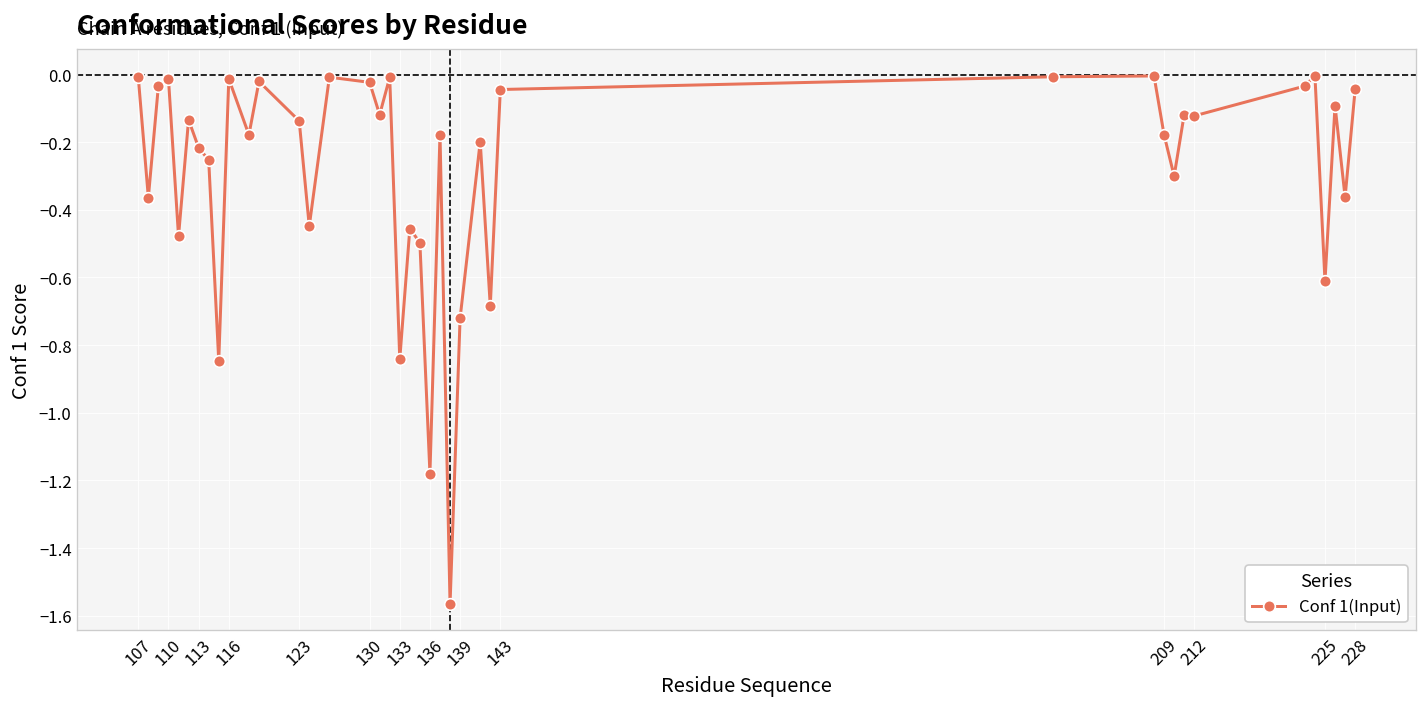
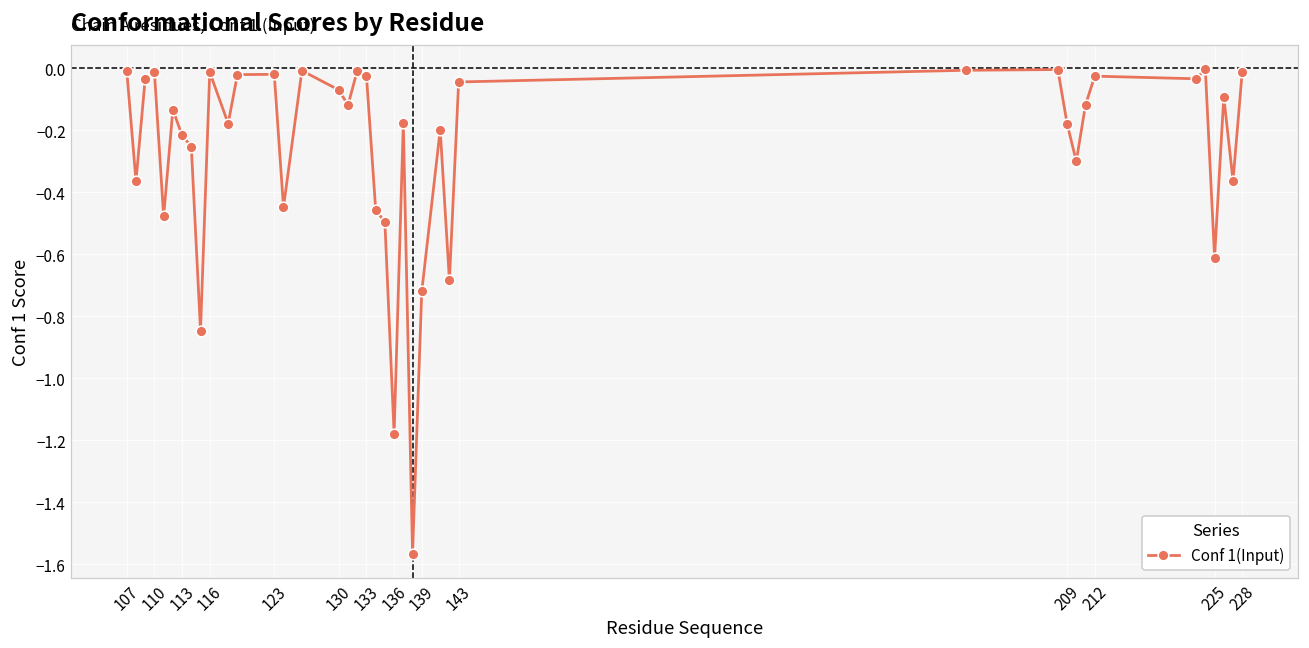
123: -0.14 -> -0.02
130: -0.02 -> -0.07
133: -0.84 -> -0.02
212: -0.12 -> -0.03
228: -0.04 -> -0.01
